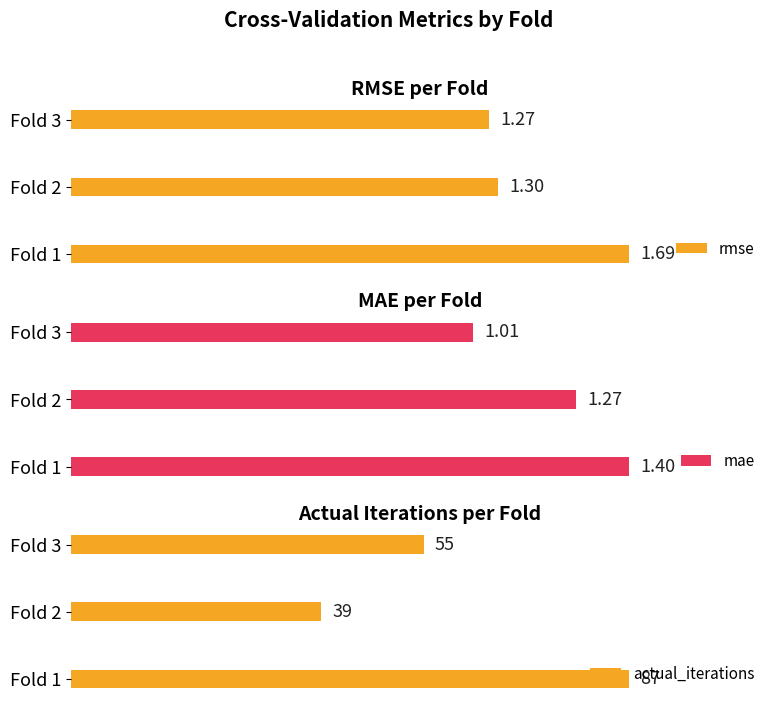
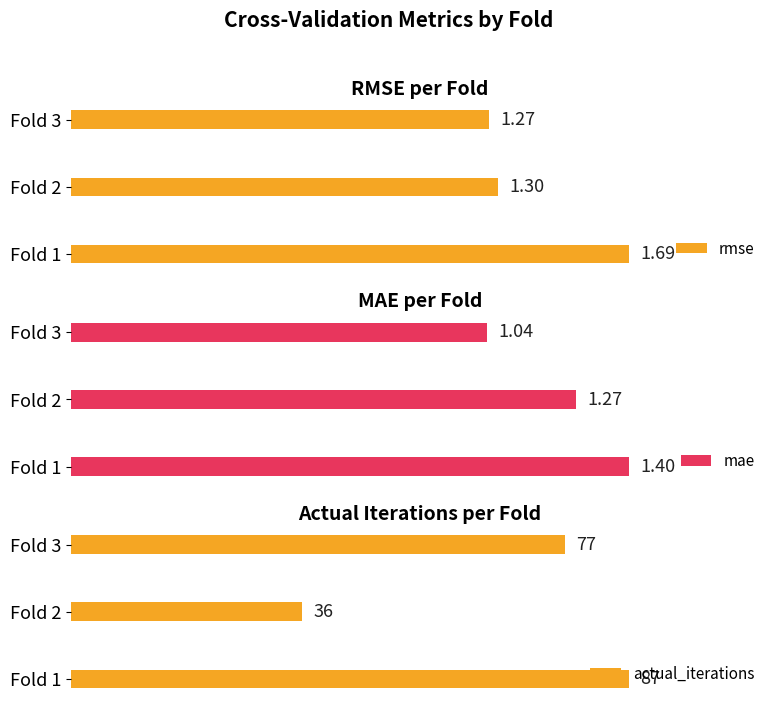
MAE per Fold, Fold 3: 1.01 -> 1.04
Actual Iterations per Fold, Fold 3: 55 -> 77
Actual Iterations per Fold, Fold 2: 39 -> 36
